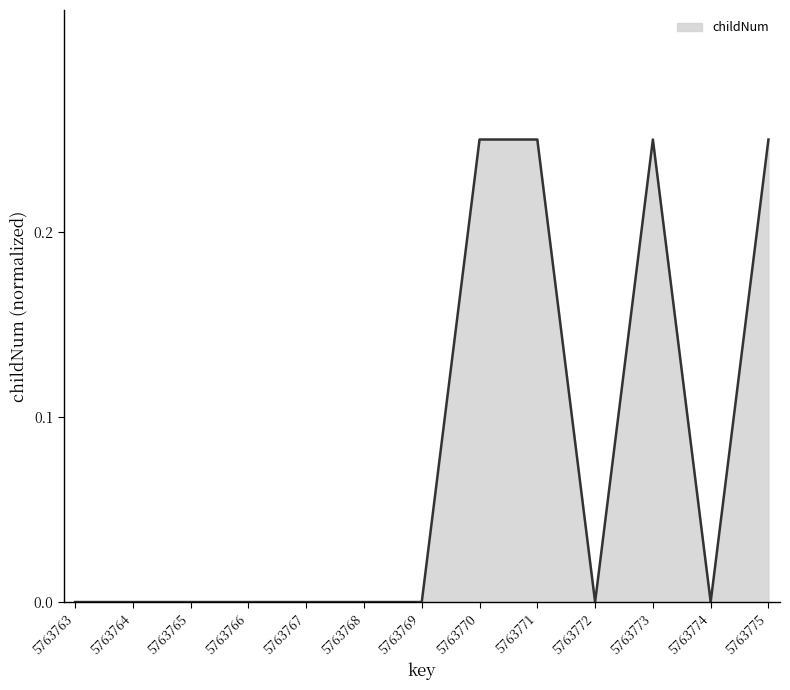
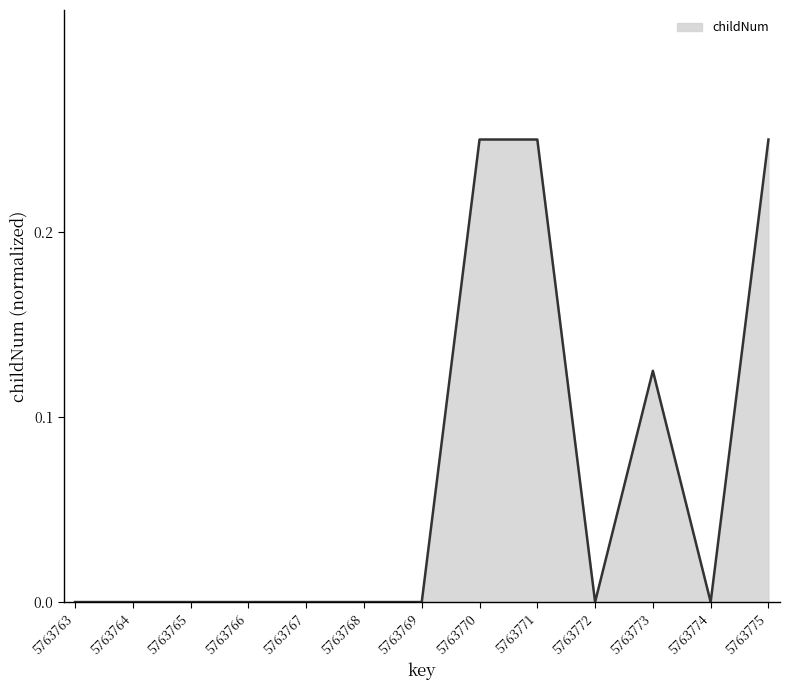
5763773: 0.250 -> 0.125
